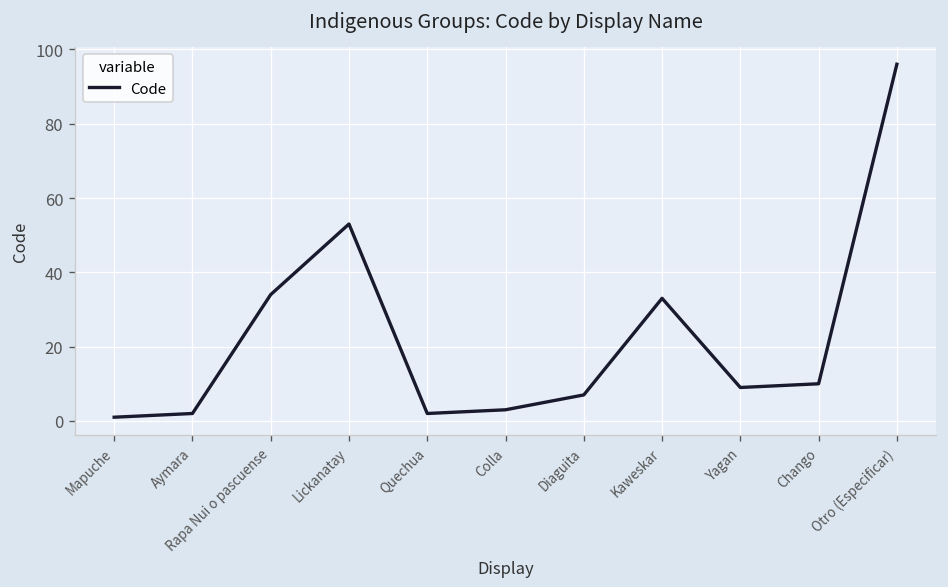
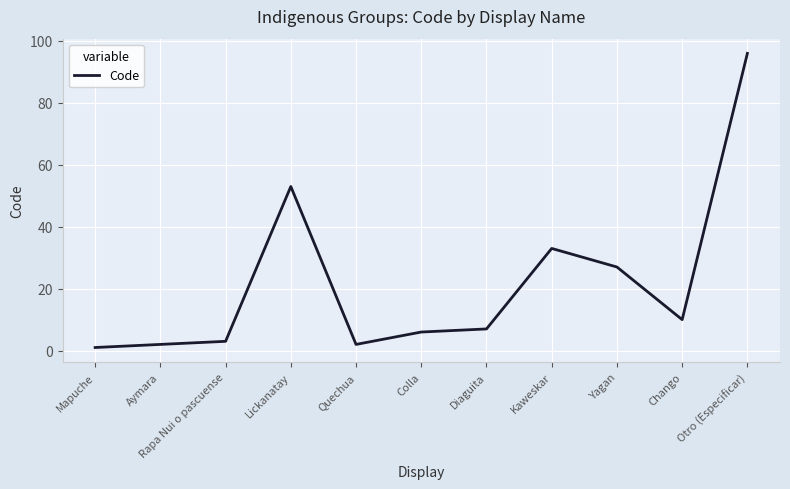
Rapa Nui o pascuense: 34 -> 3
Colla: 3 -> 6
Yagan: 9 -> 27
